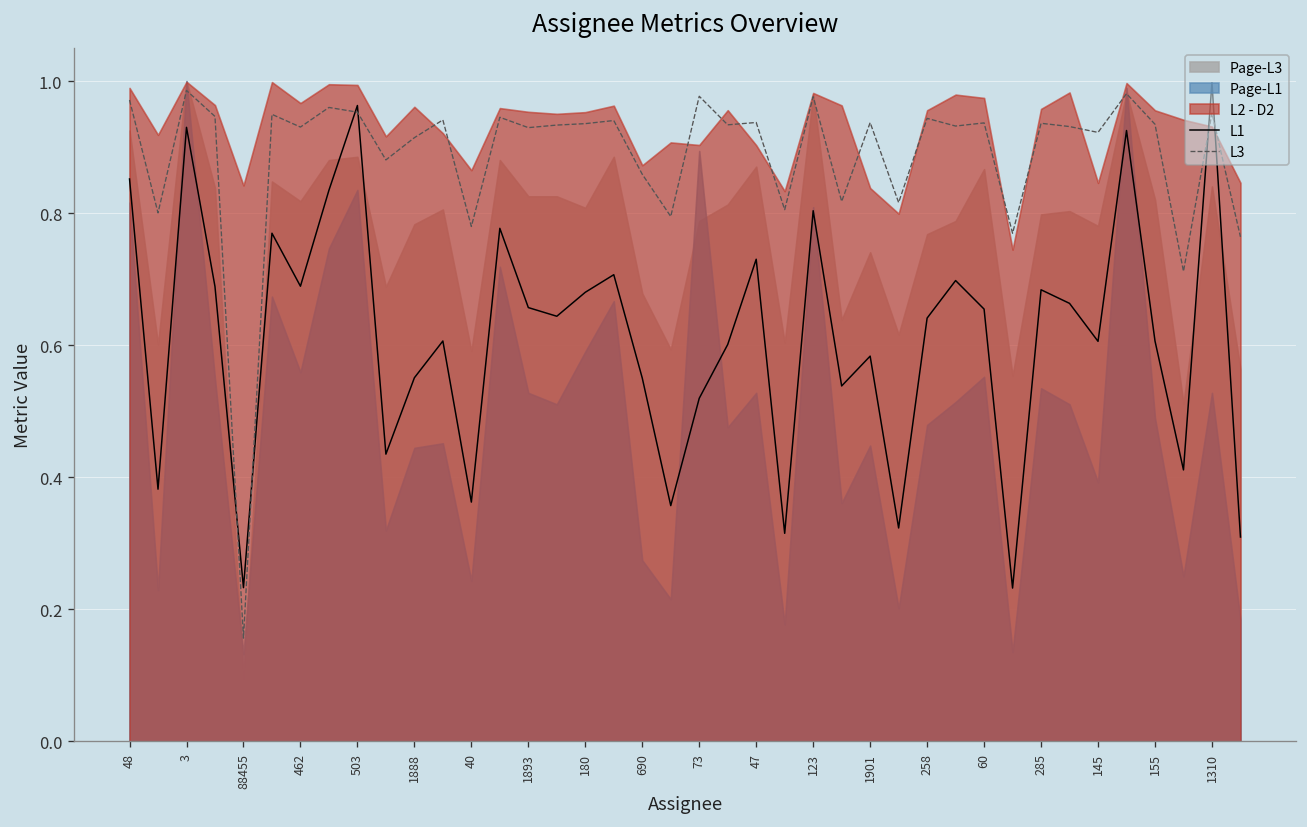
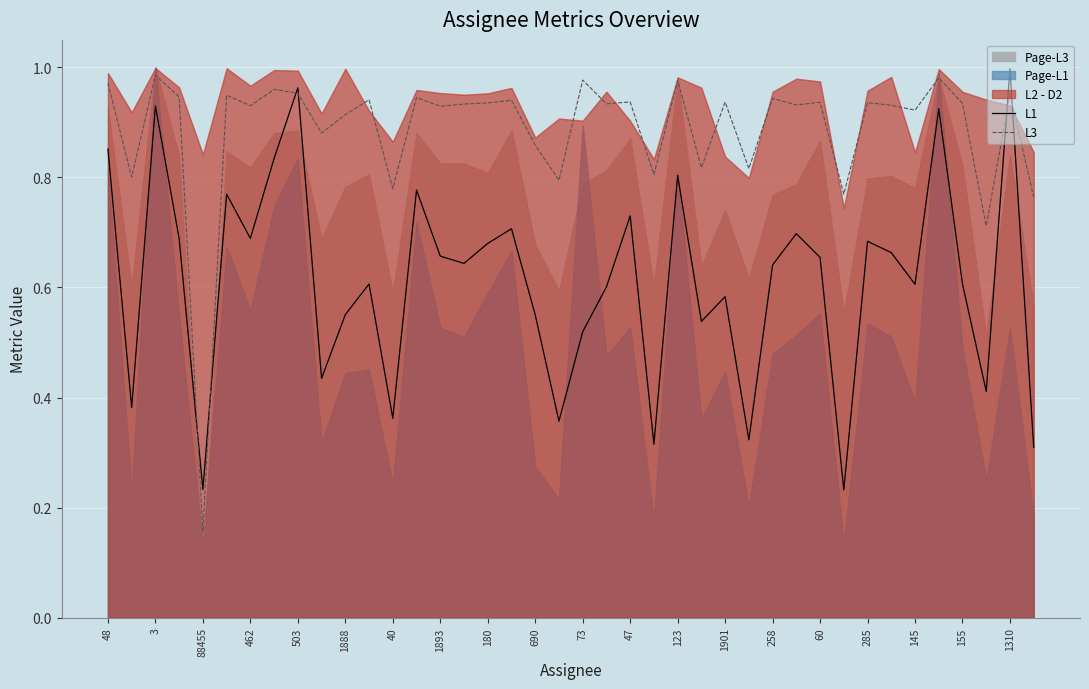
L2 - D2, 1888: 0.96 -> 1.00
